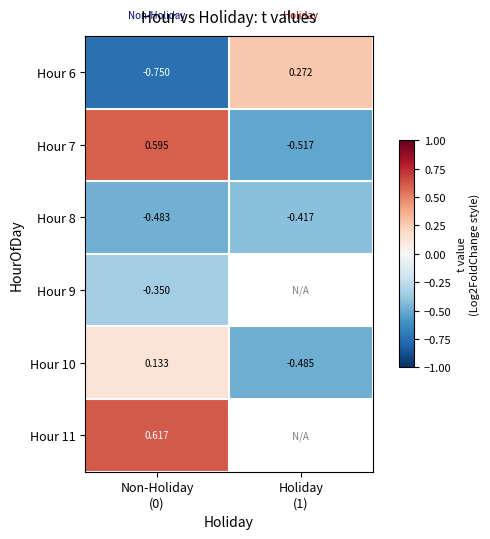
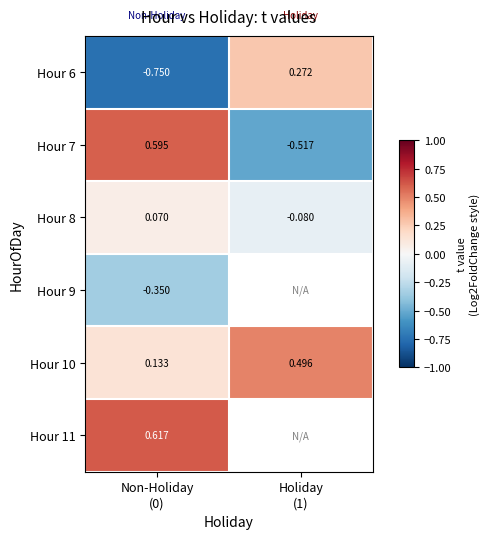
Hour 8, Non-Holiday (0): -0.483 -> 0.070
Hour 8, Holiday (1): -0.417 -> -0.080
Hour 10, Holiday (1): -0.485 -> 0.496
